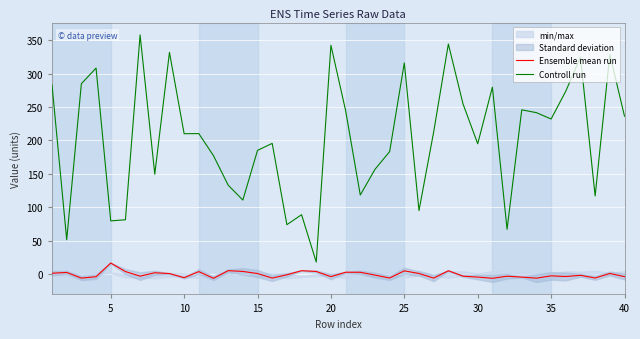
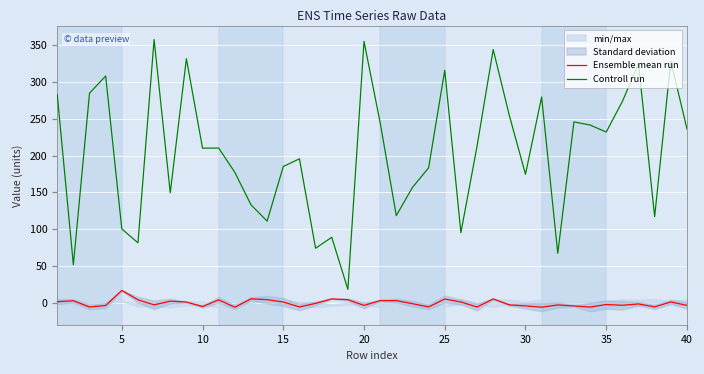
Controll run, 5: 80 -> 100
Controll run, 20: 340 -> 360
Controll run, 30: 200 -> 170
